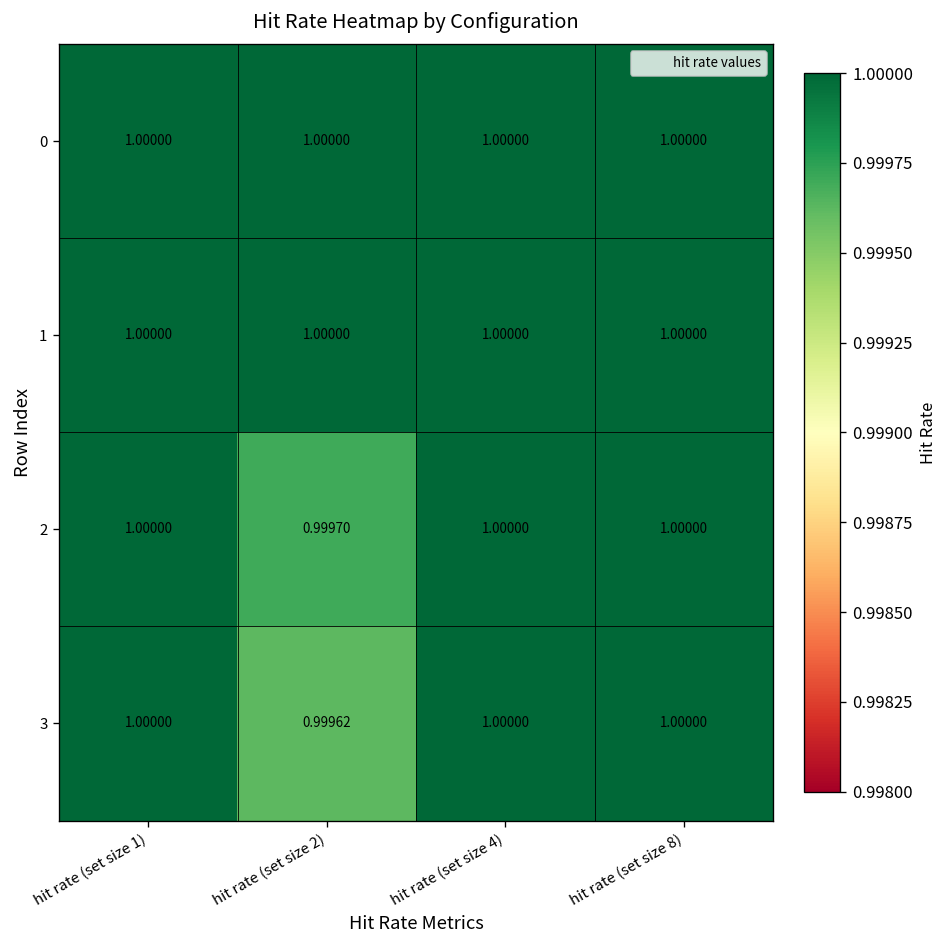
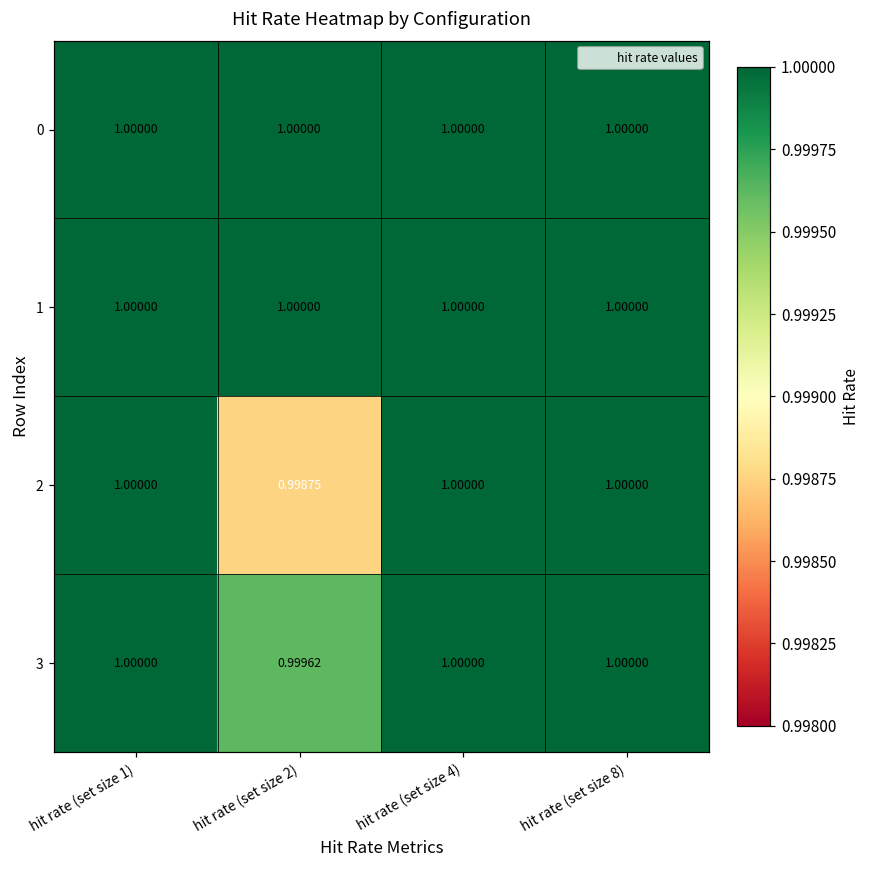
2, hit rate (set size 2): 0.99970 -> 0.99875
